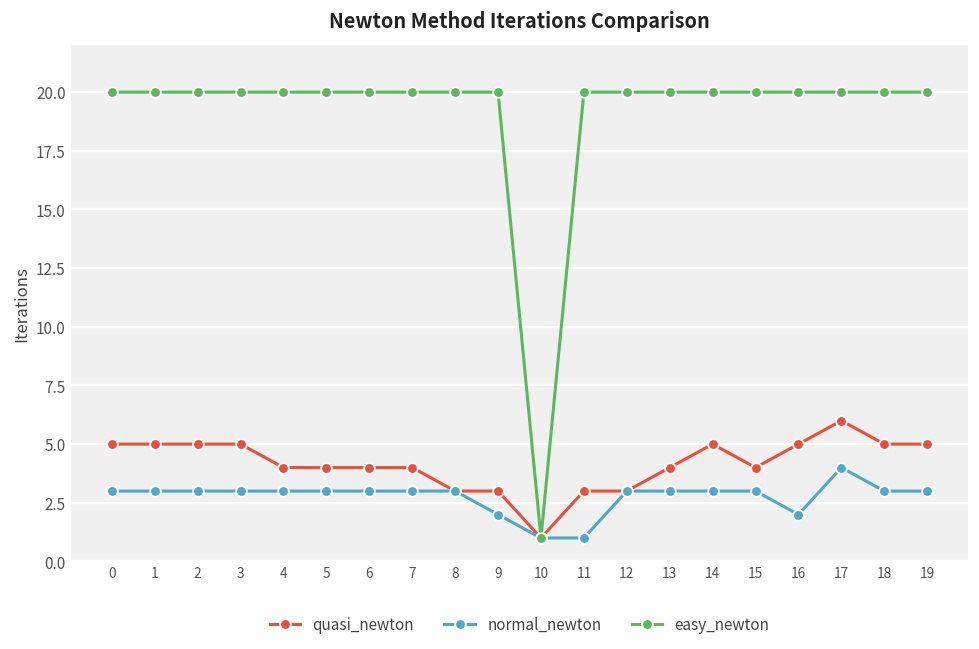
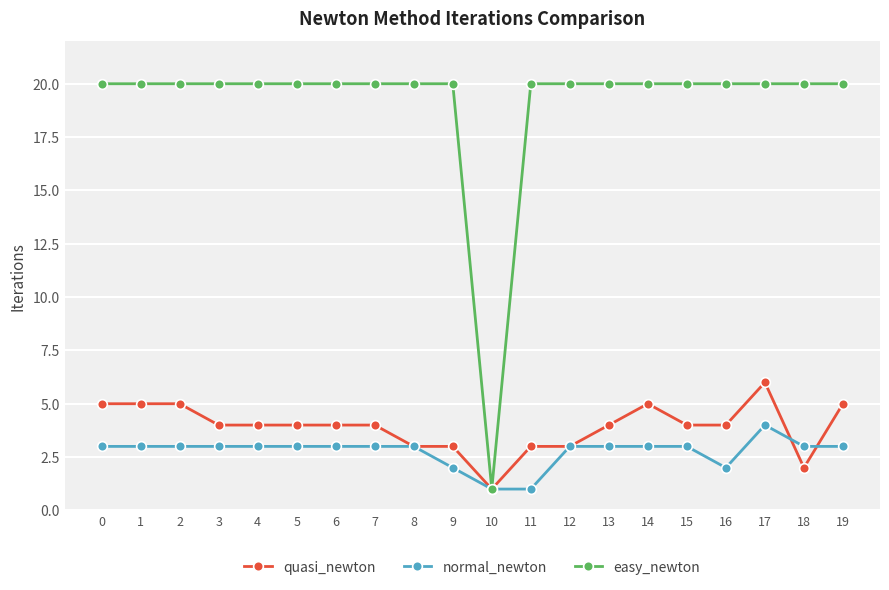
quasi_newton, 3: 5 -> 4
quasi_newton, 16: 5 -> 4
quasi_newton, 18: 5 -> 2
